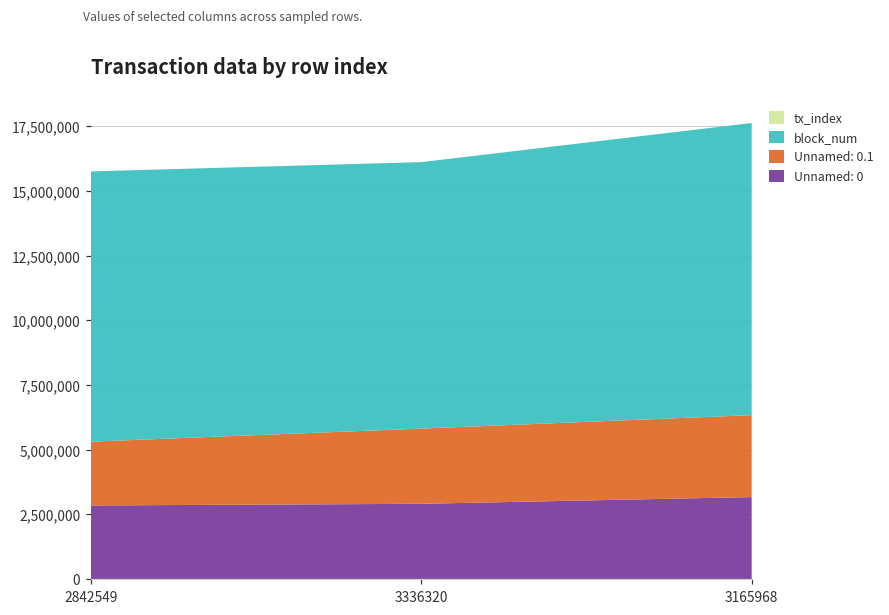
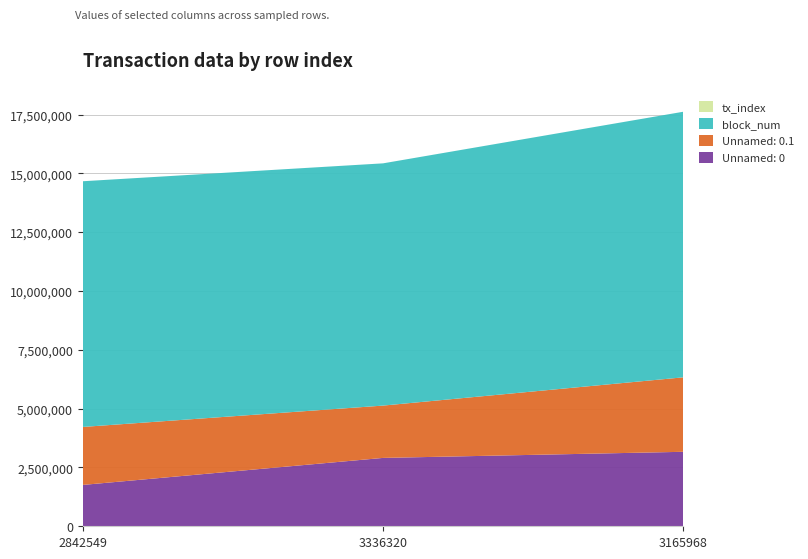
Unnamed: 0, 2842549: 2,800,000 -> 1,800,000
Unnamed: 0.1, 3336320: 2,900,000 -> 2,200,000
